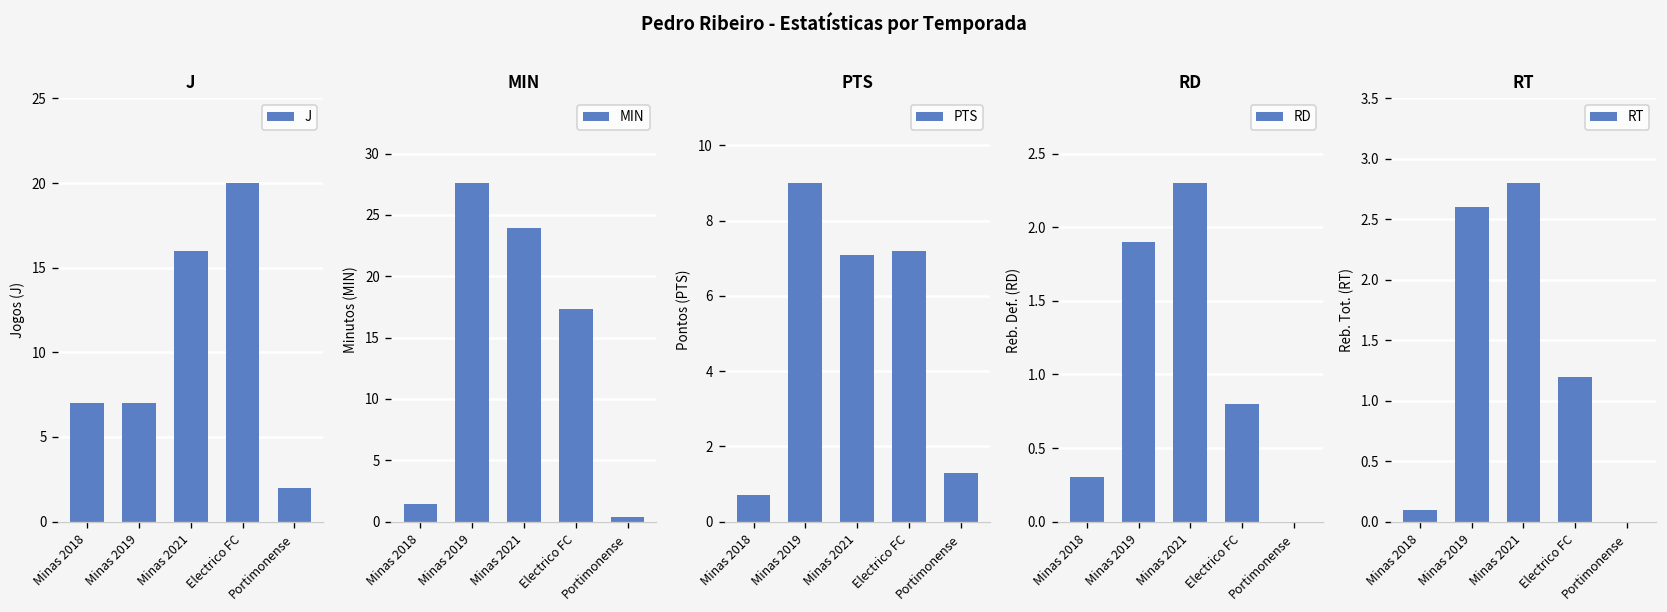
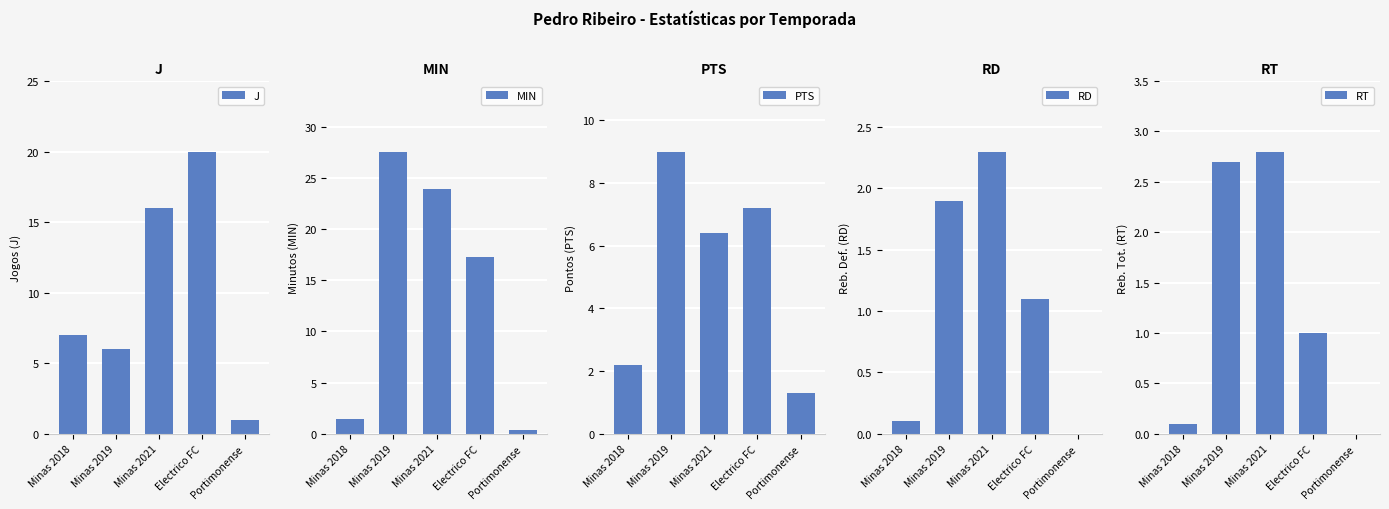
J, Minas 2019: 7 -> 6
J, Portimonense: 2 -> 1
PTS, Minas 2018: 0.7 -> 2.2
PTS, Minas 2021: 7.1 -> 6.4
RD, Minas 2018: 0.3 -> 0.1
RD, Electrico FC: 0.8 -> 1.1
RT, Minas 2019: 2.6 -> 2.7
RT, Electrico FC: 1.2 -> 1.0
